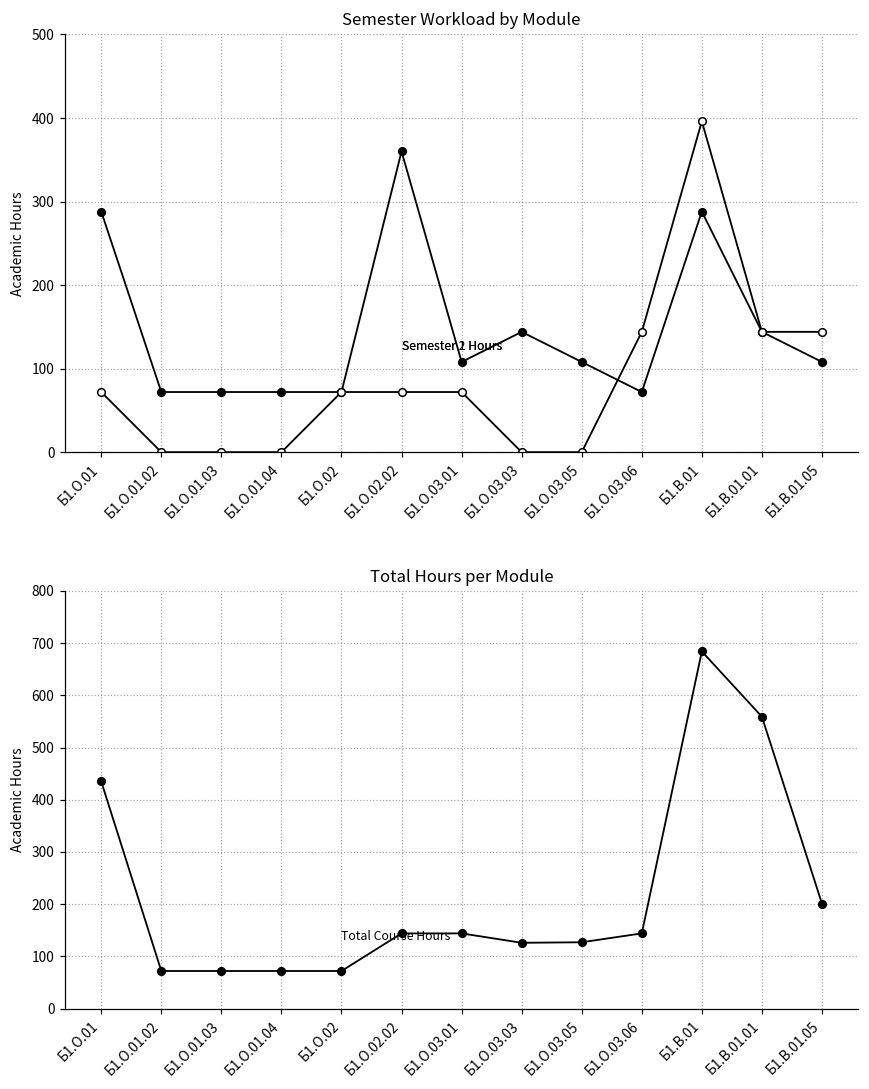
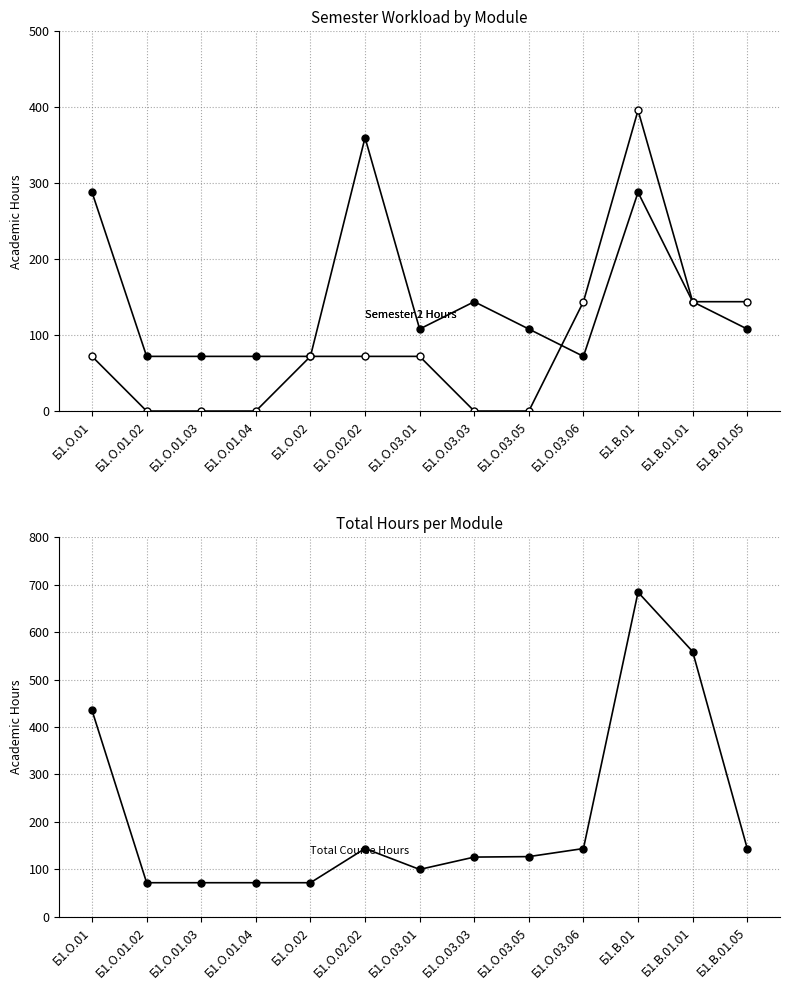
Total Hours per Module, Б1.О.03.01: 140 -> 100
Total Hours per Module, Б1.В.01.05: 200 -> 140
